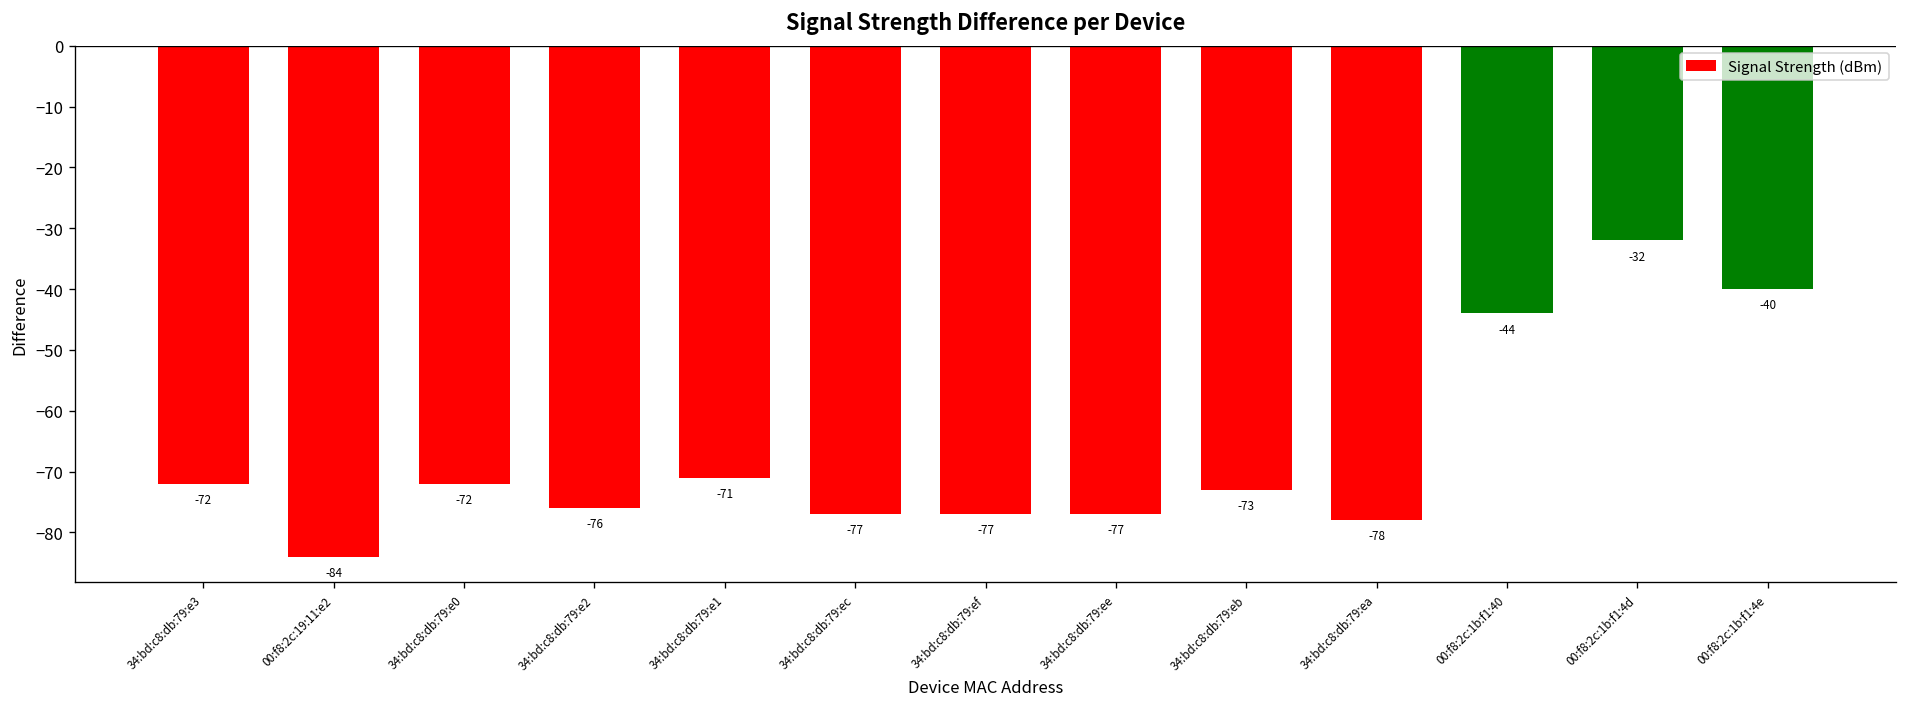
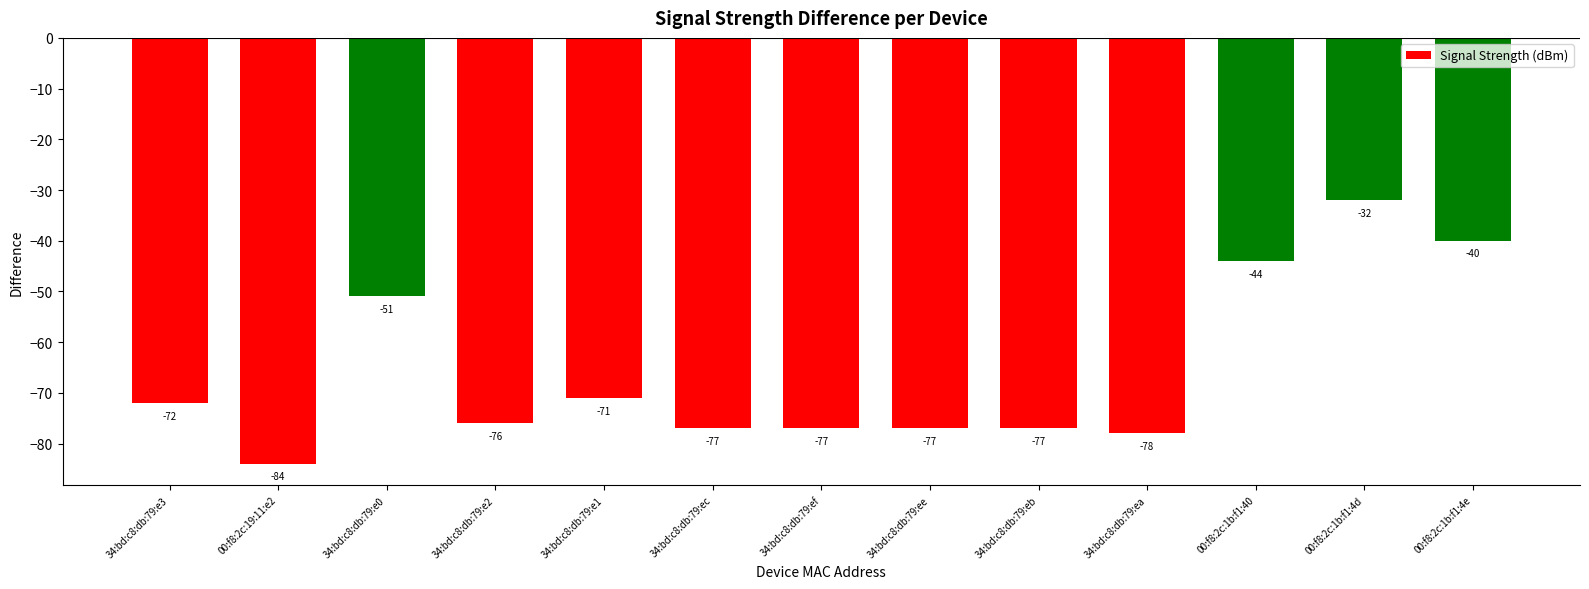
34:bd:c8:db:79:e0: -72 -> -51
34:bd:c8:db:79:eb: -73 -> -77
